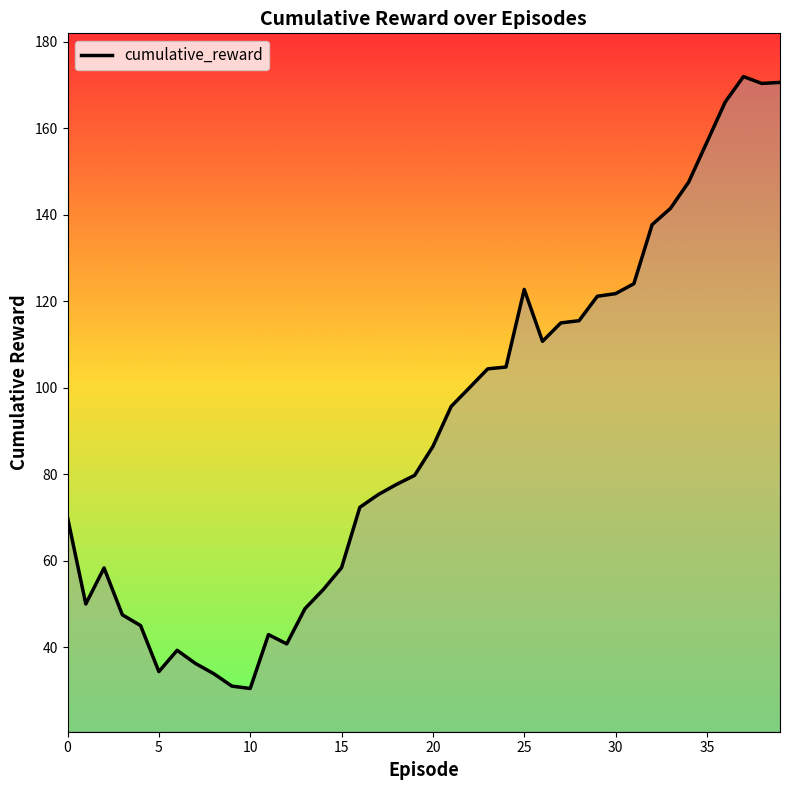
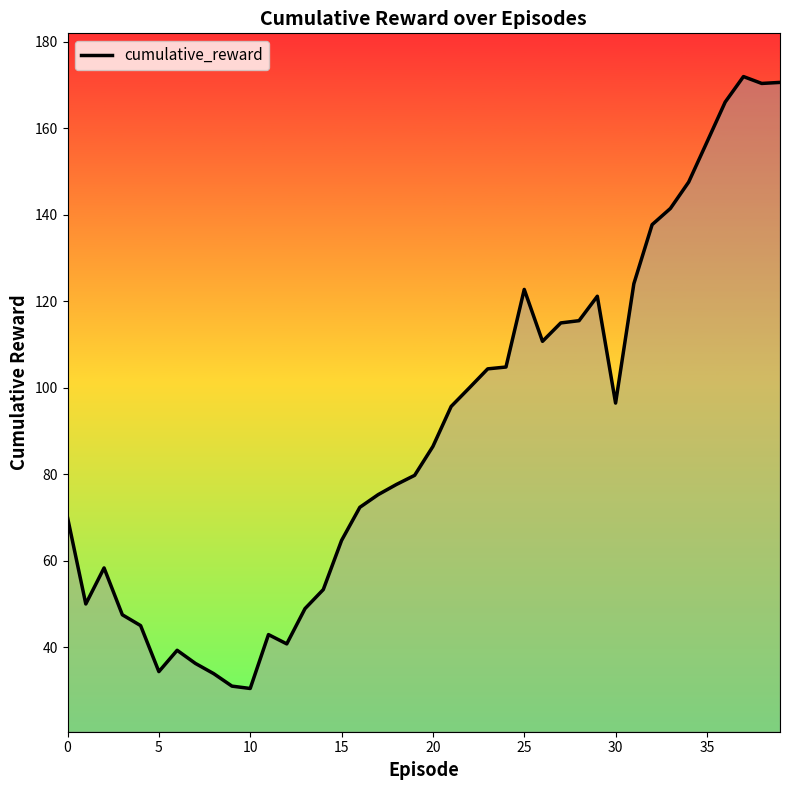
15: 58 -> 65
30: 122 -> 96
